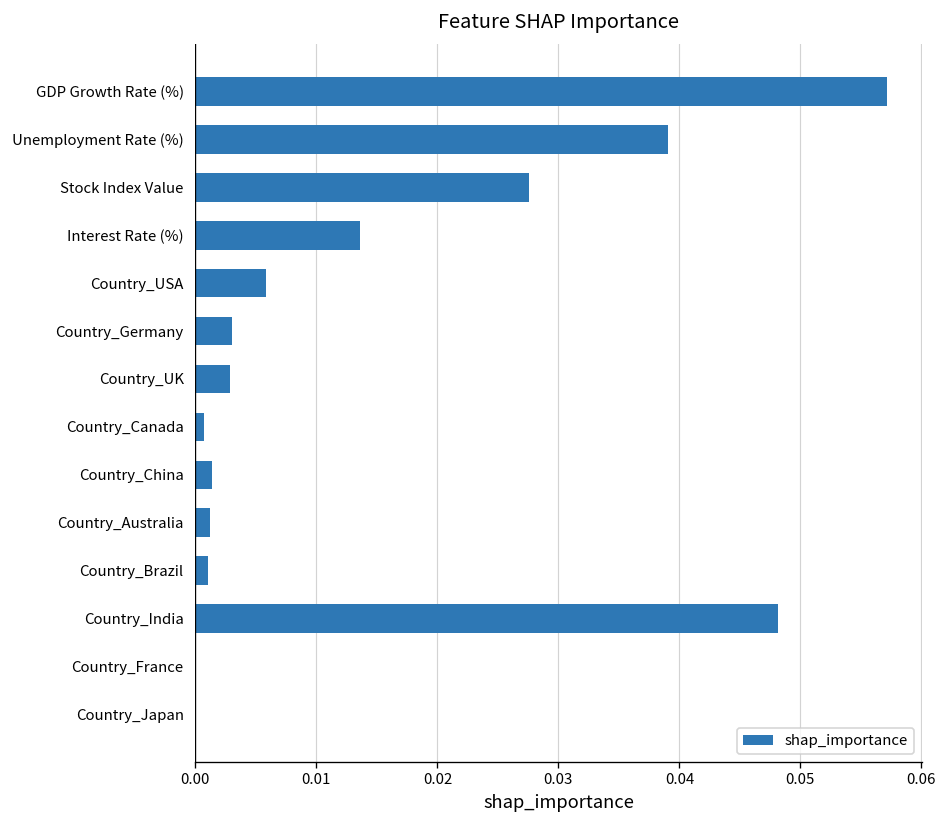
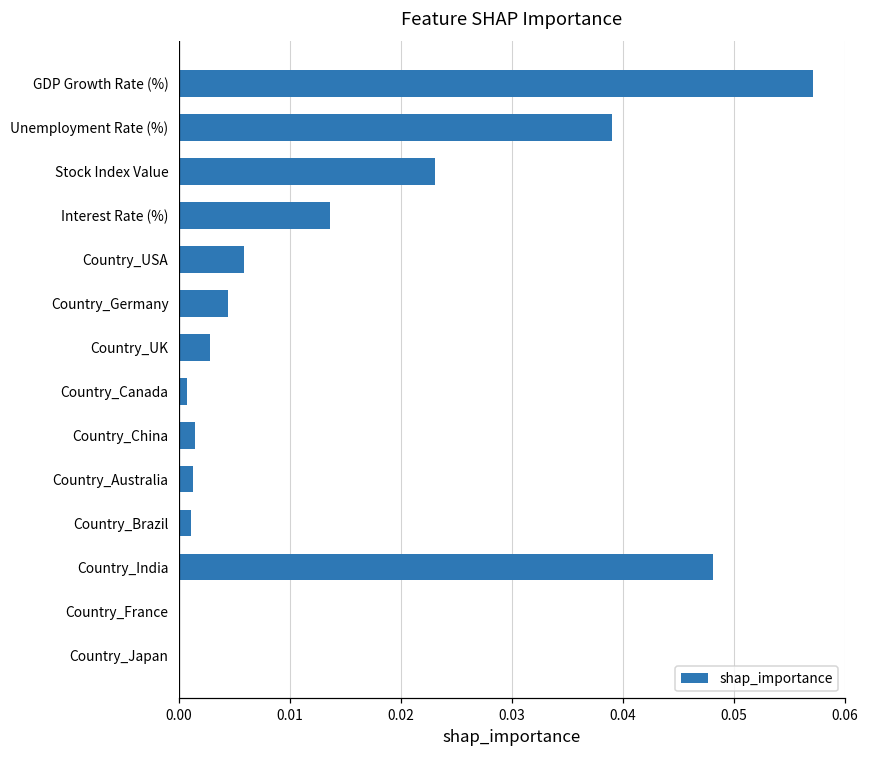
Stock Index Value: 0.0275 -> 0.0231
Country_Germany: 0.0030 -> 0.0044
